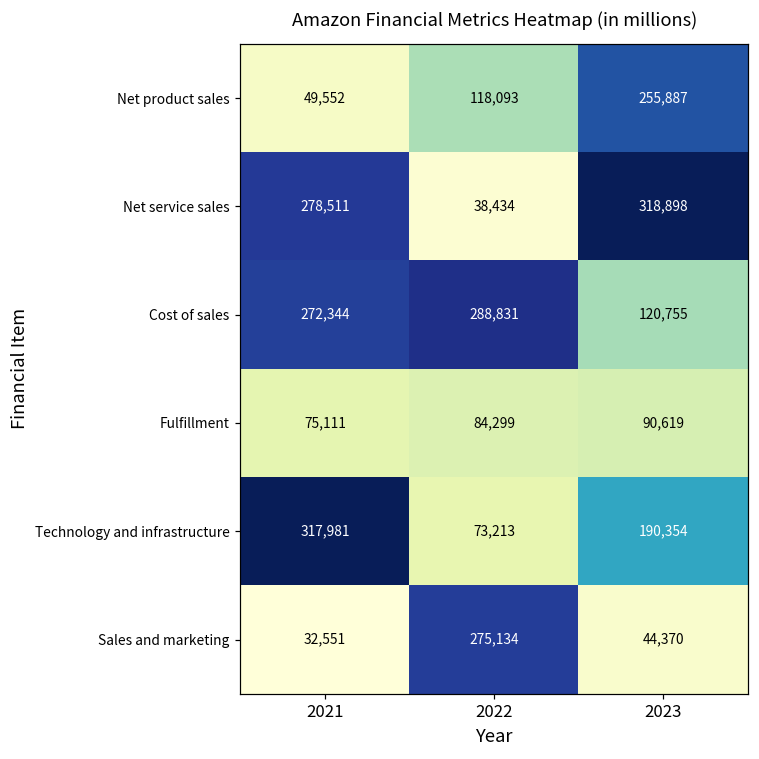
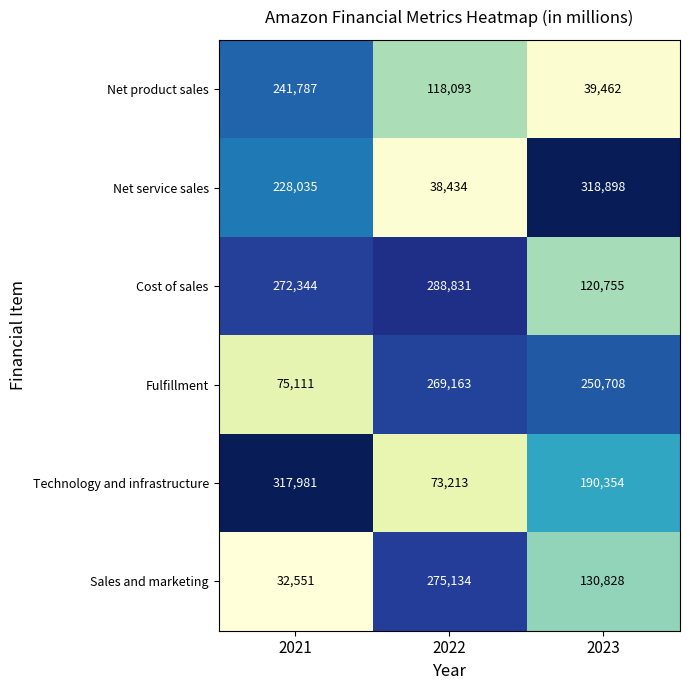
Net product sales, 2021: 49,552 -> 241,787
Net product sales, 2023: 255,887 -> 39,462
Net service sales, 2021: 278,511 -> 228,035
Fulfillment, 2022: 84,299 -> 269,163
Fulfillment, 2023: 90,619 -> 250,708
Sales and marketing, 2023: 44,370 -> 130,828
